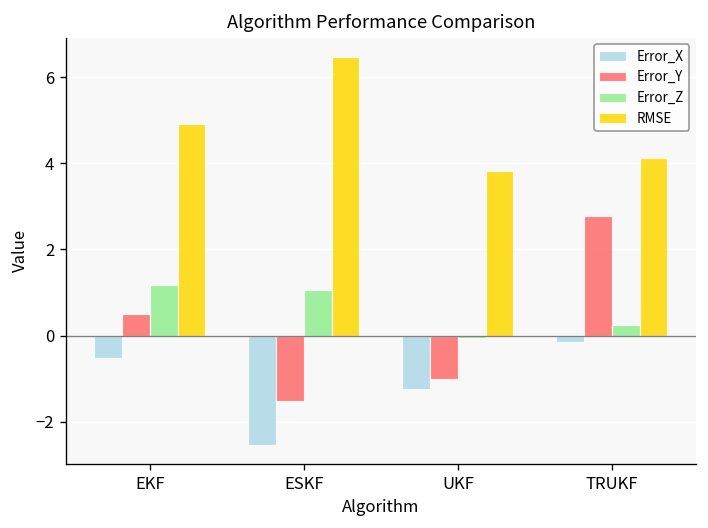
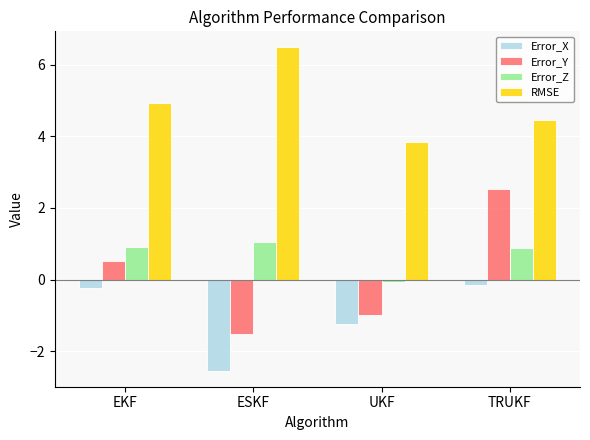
Error_X, EKF: -0.5 -> -0.2
Error_Z, EKF: 1.2 -> 0.9
Error_Y, TRUKF: 2.8 -> 2.5
Error_Z, TRUKF: 0.2 -> 0.9
RMSE, TRUKF: 4.1 -> 4.5
